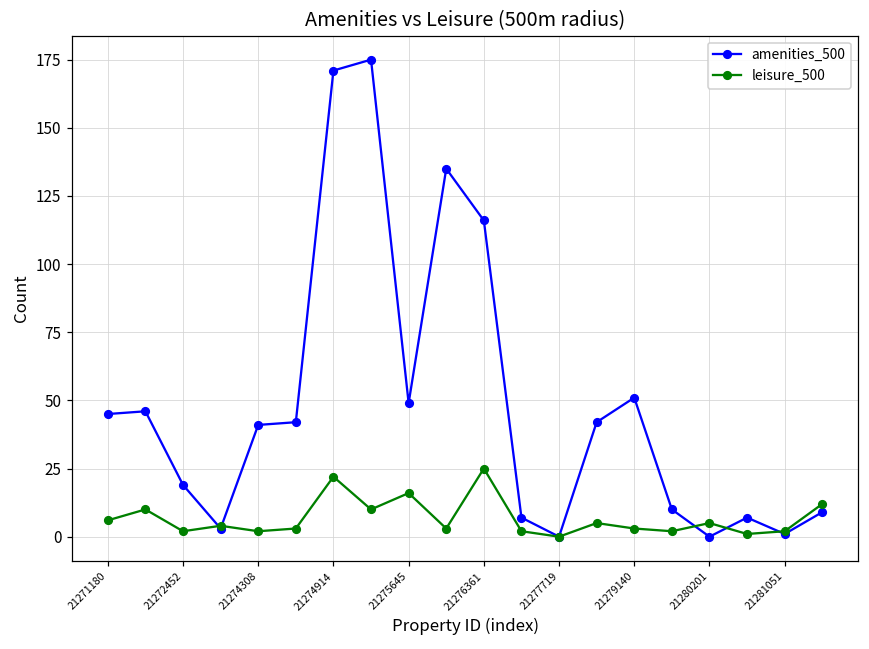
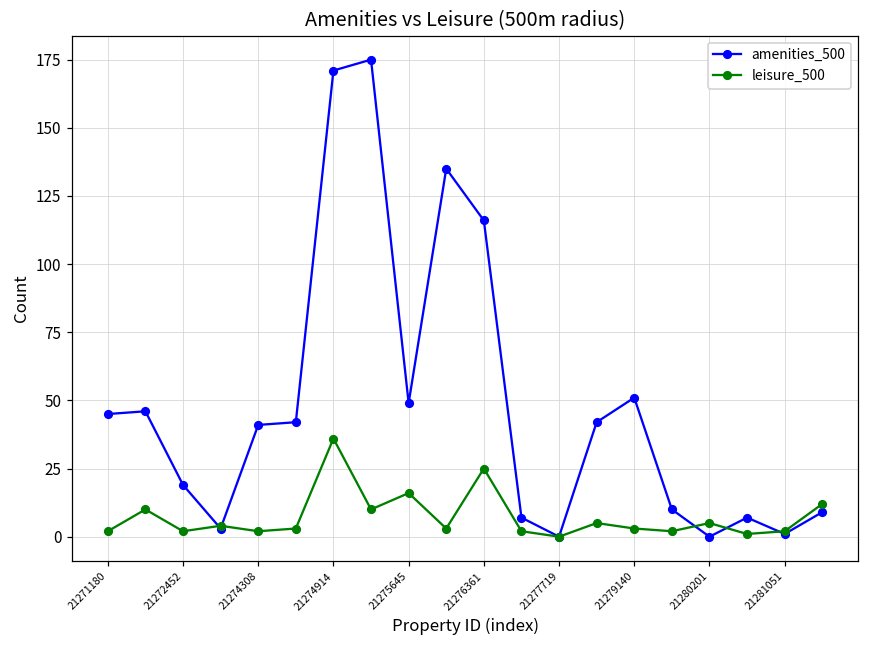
leisure_500, 21271180: 6 -> 2
leisure_500, 21274914: 22 -> 36
